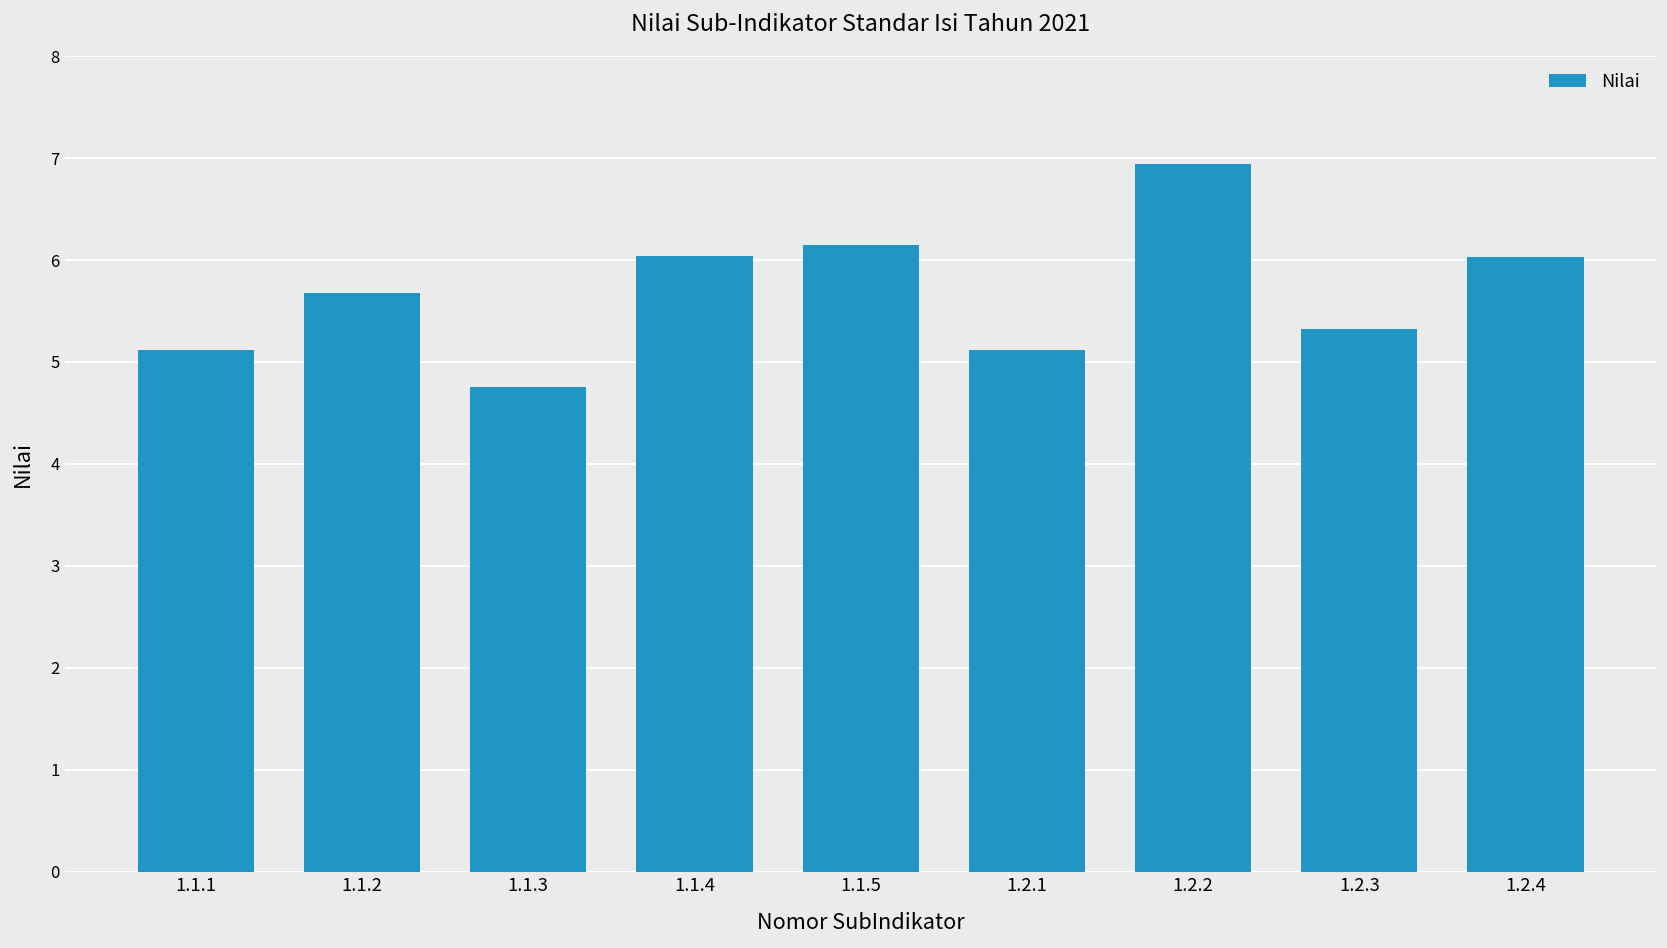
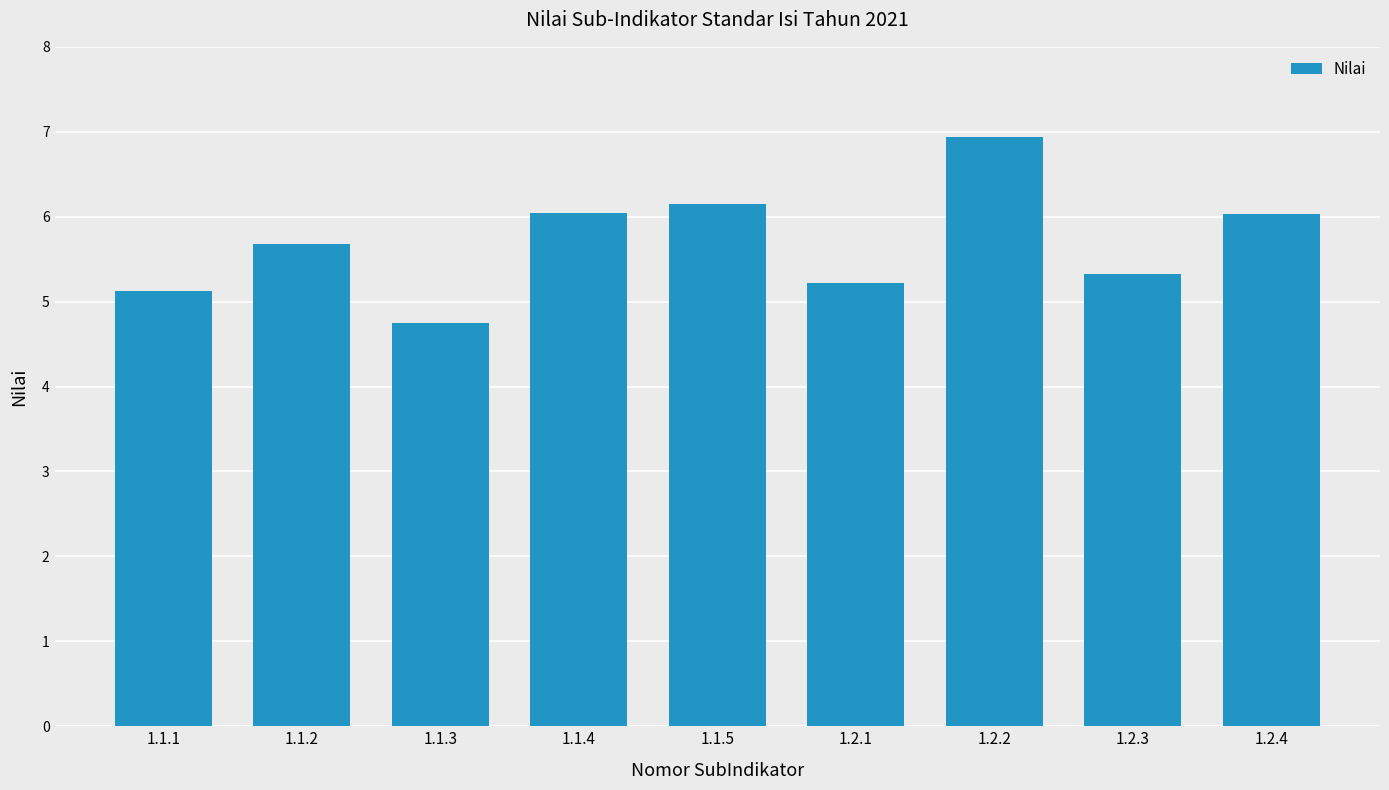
1.2.1: 5.1 -> 5.2
